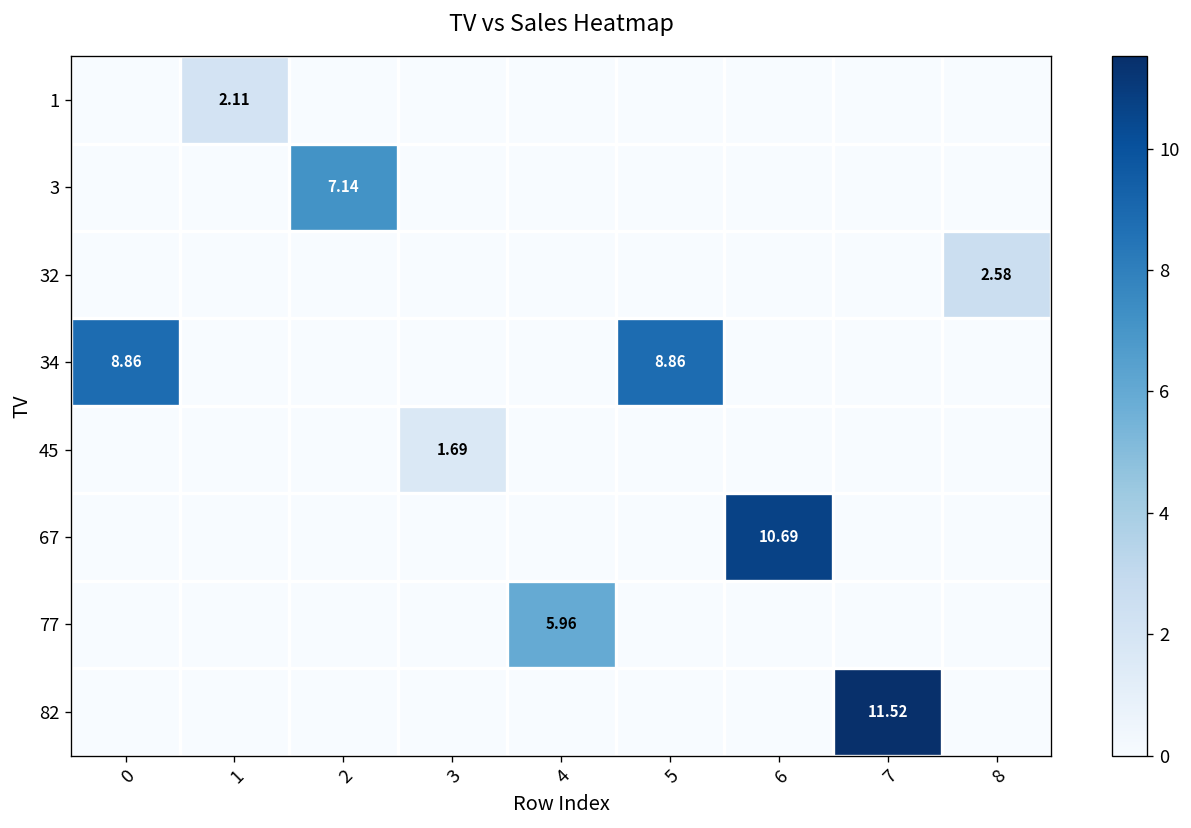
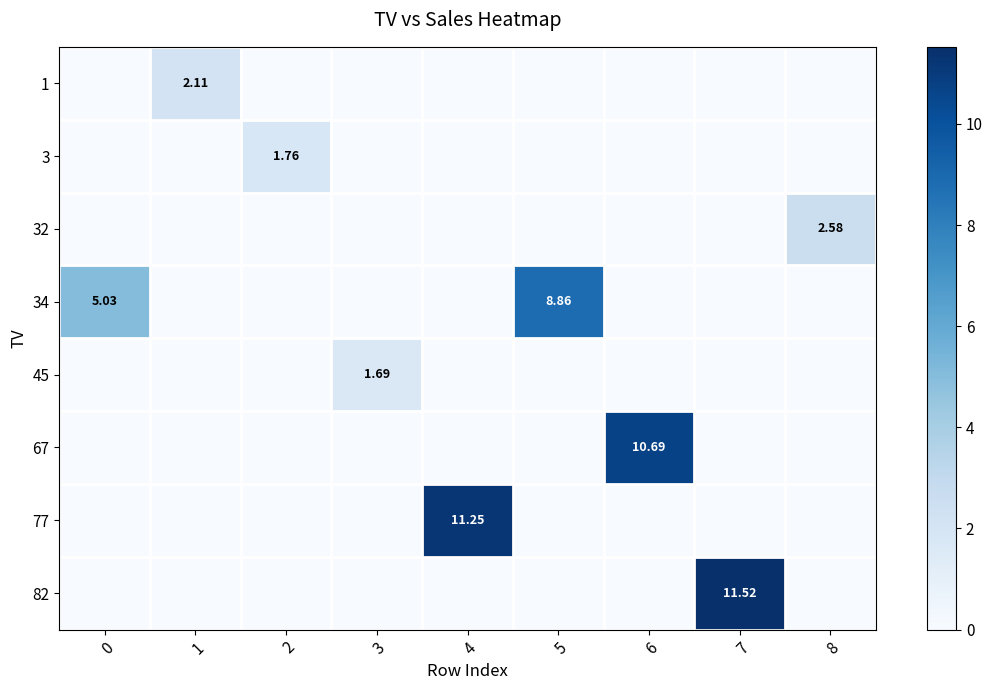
3, 2: 7.14 -> 1.76
34, 0: 8.86 -> 5.03
77, 4: 5.96 -> 11.25
